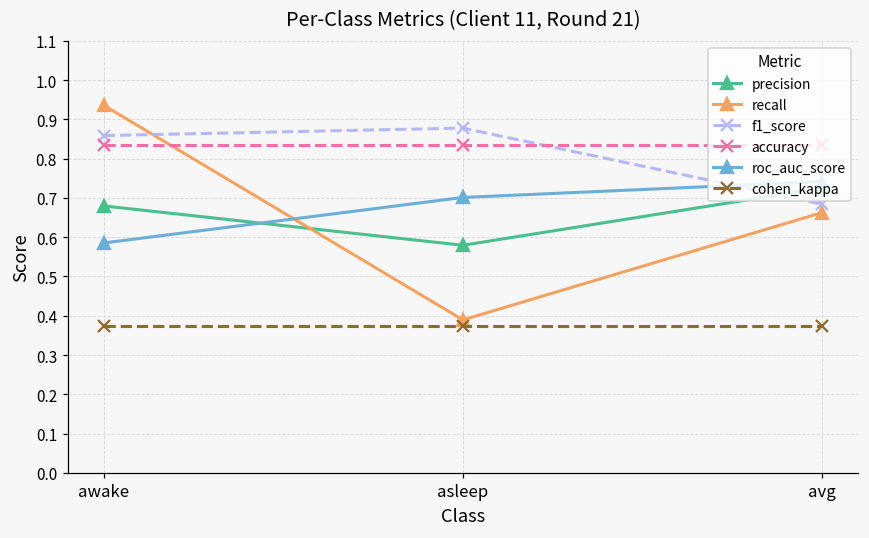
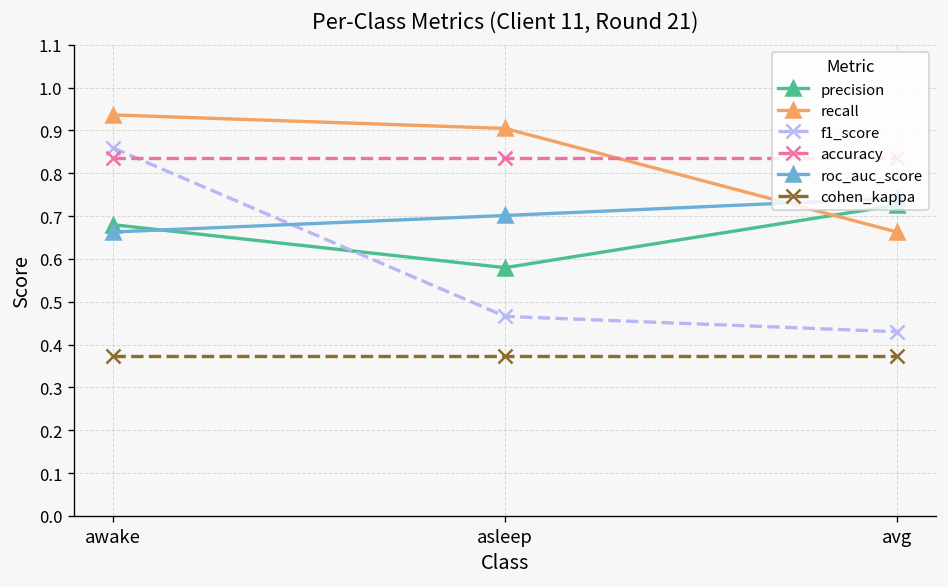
roc_auc_score, awake: 0.59 -> 0.66
recall, asleep: 0.39 -> 0.90
f1_score, asleep: 0.88 -> 0.47
f1_score, avg: 0.68 -> 0.43
